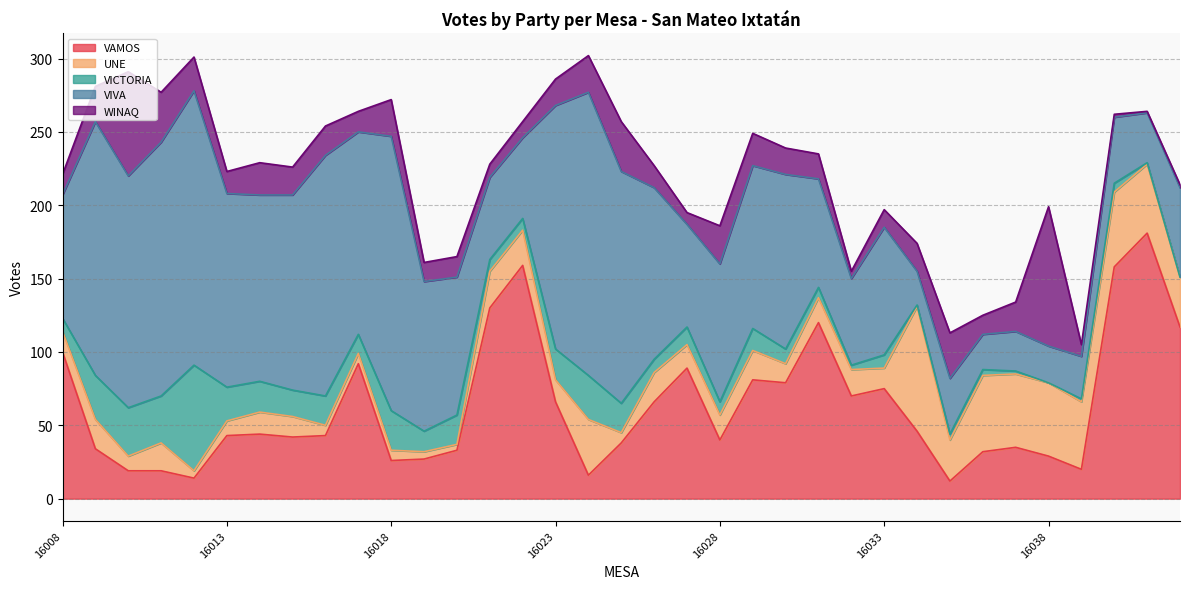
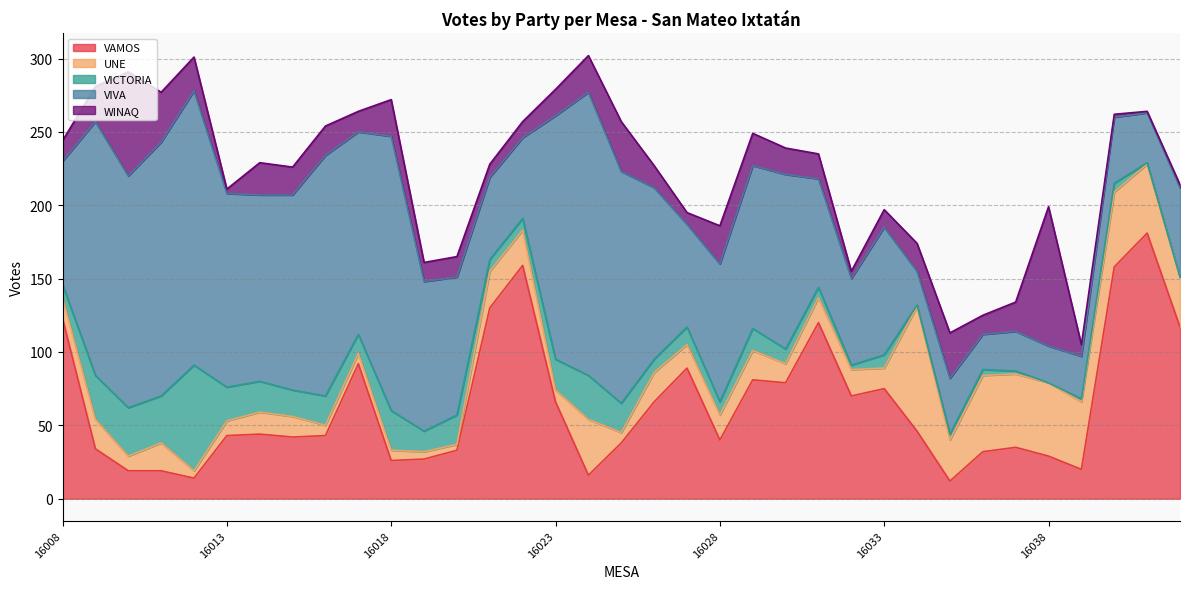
VAMOS, 16008: 100 -> 123
WINAQ, 16013: 15 -> 3
UNE, 16023: 15 -> 8
